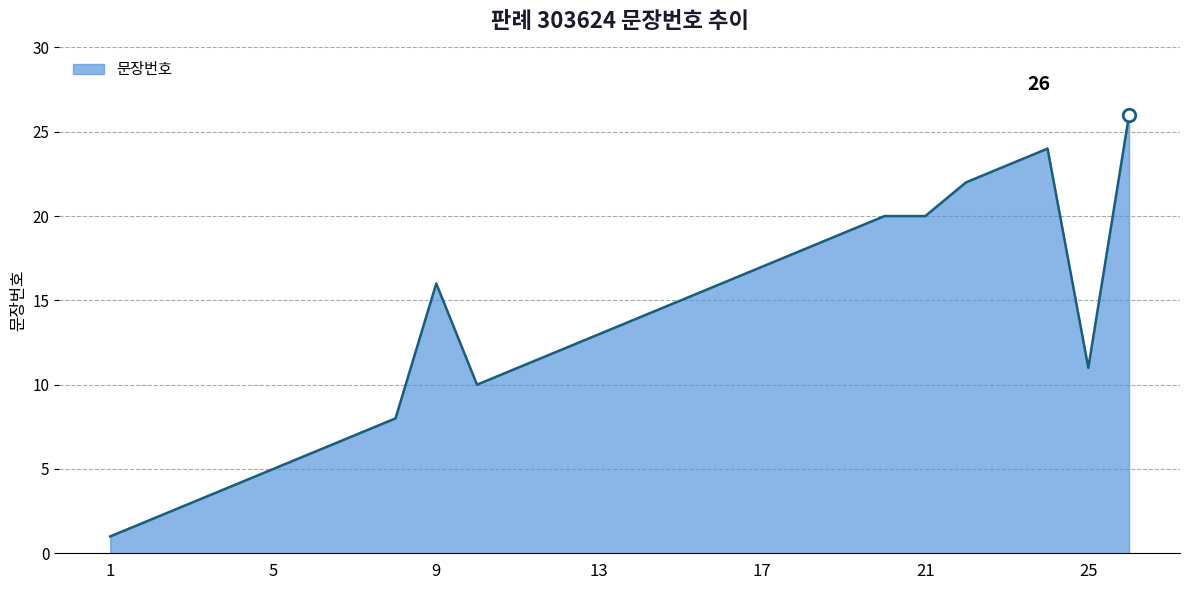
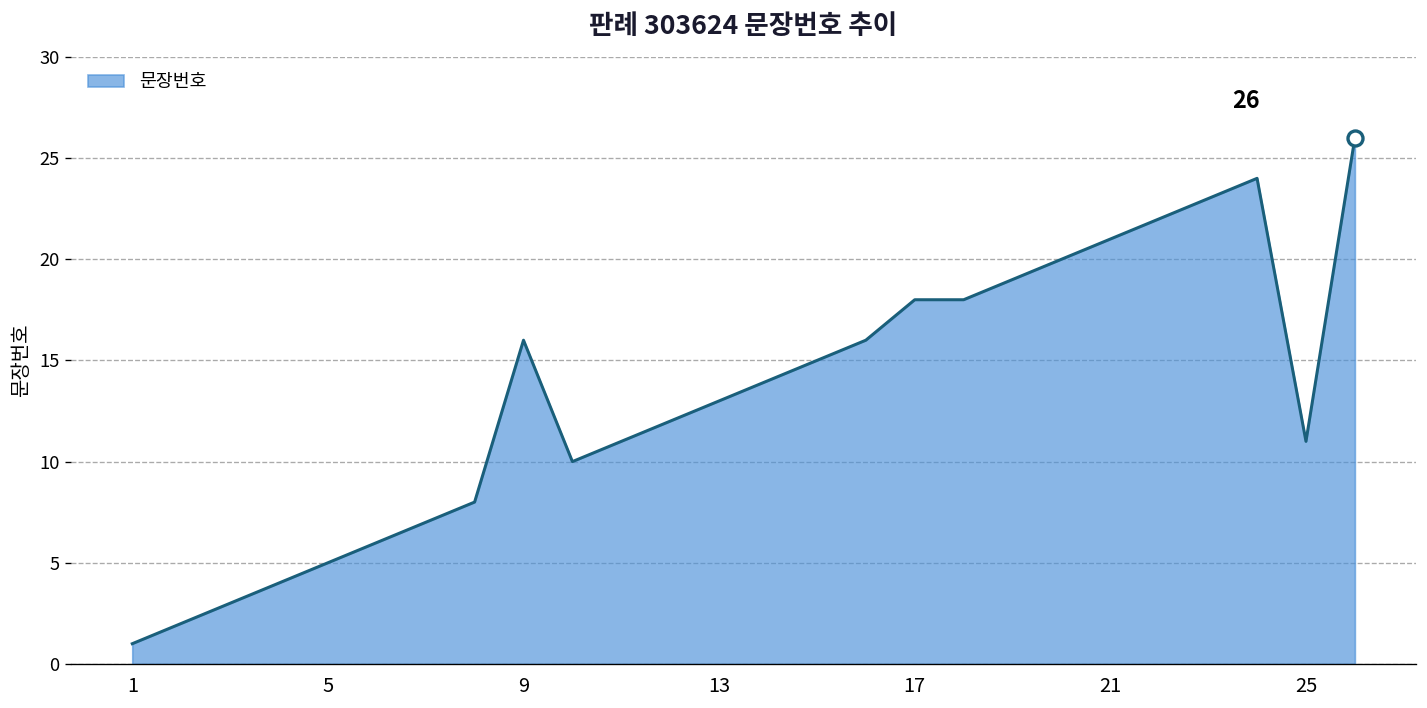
문장번호, 17: 17 -> 18
문장번호, 21: 20 -> 21
